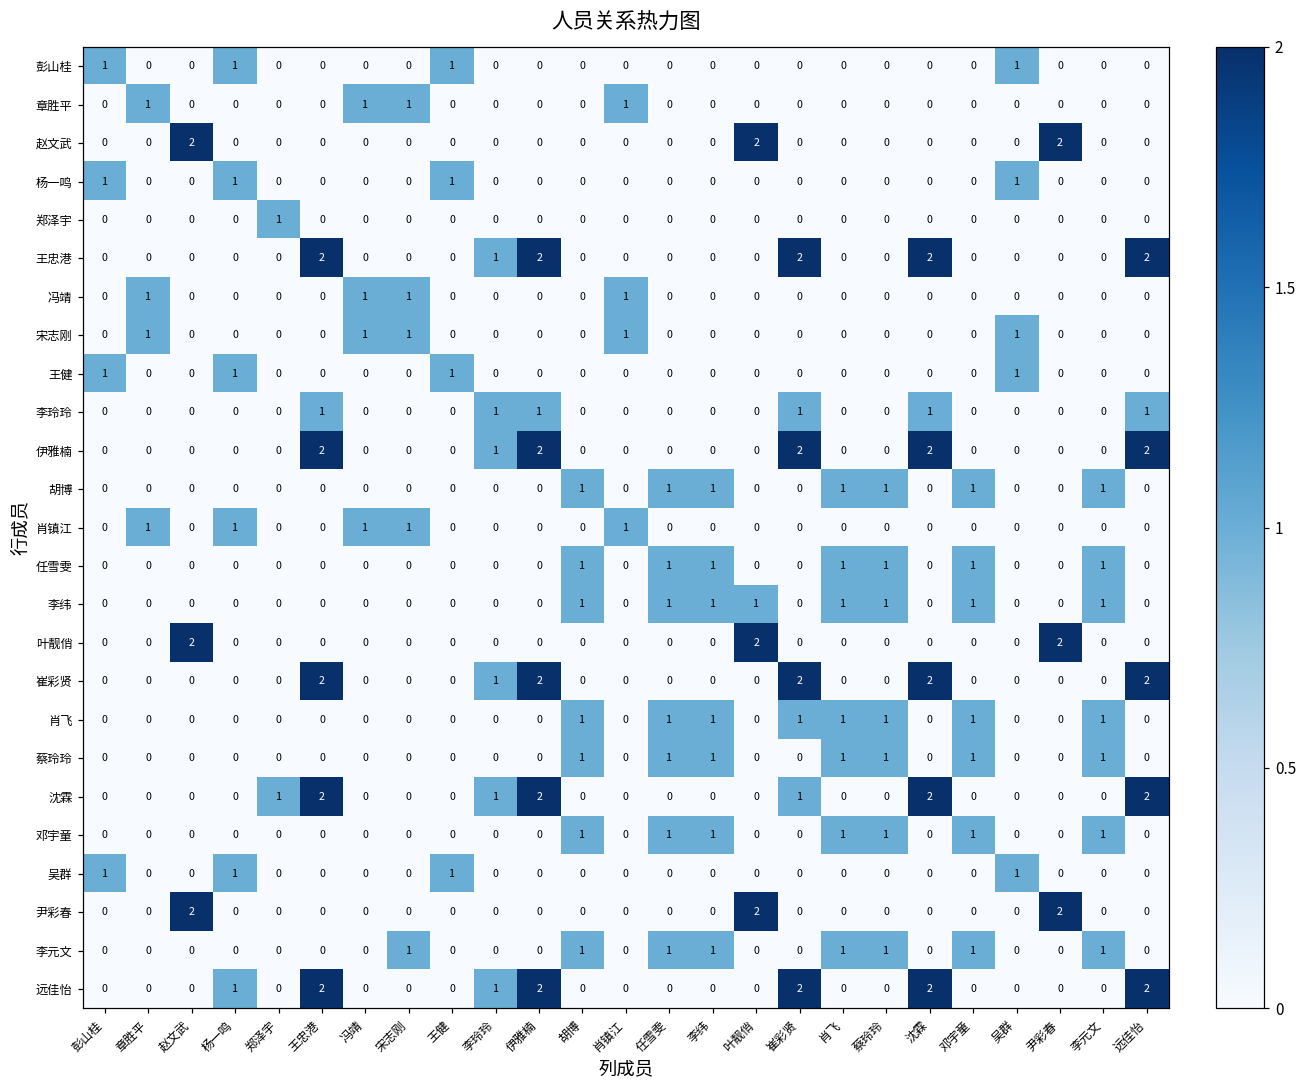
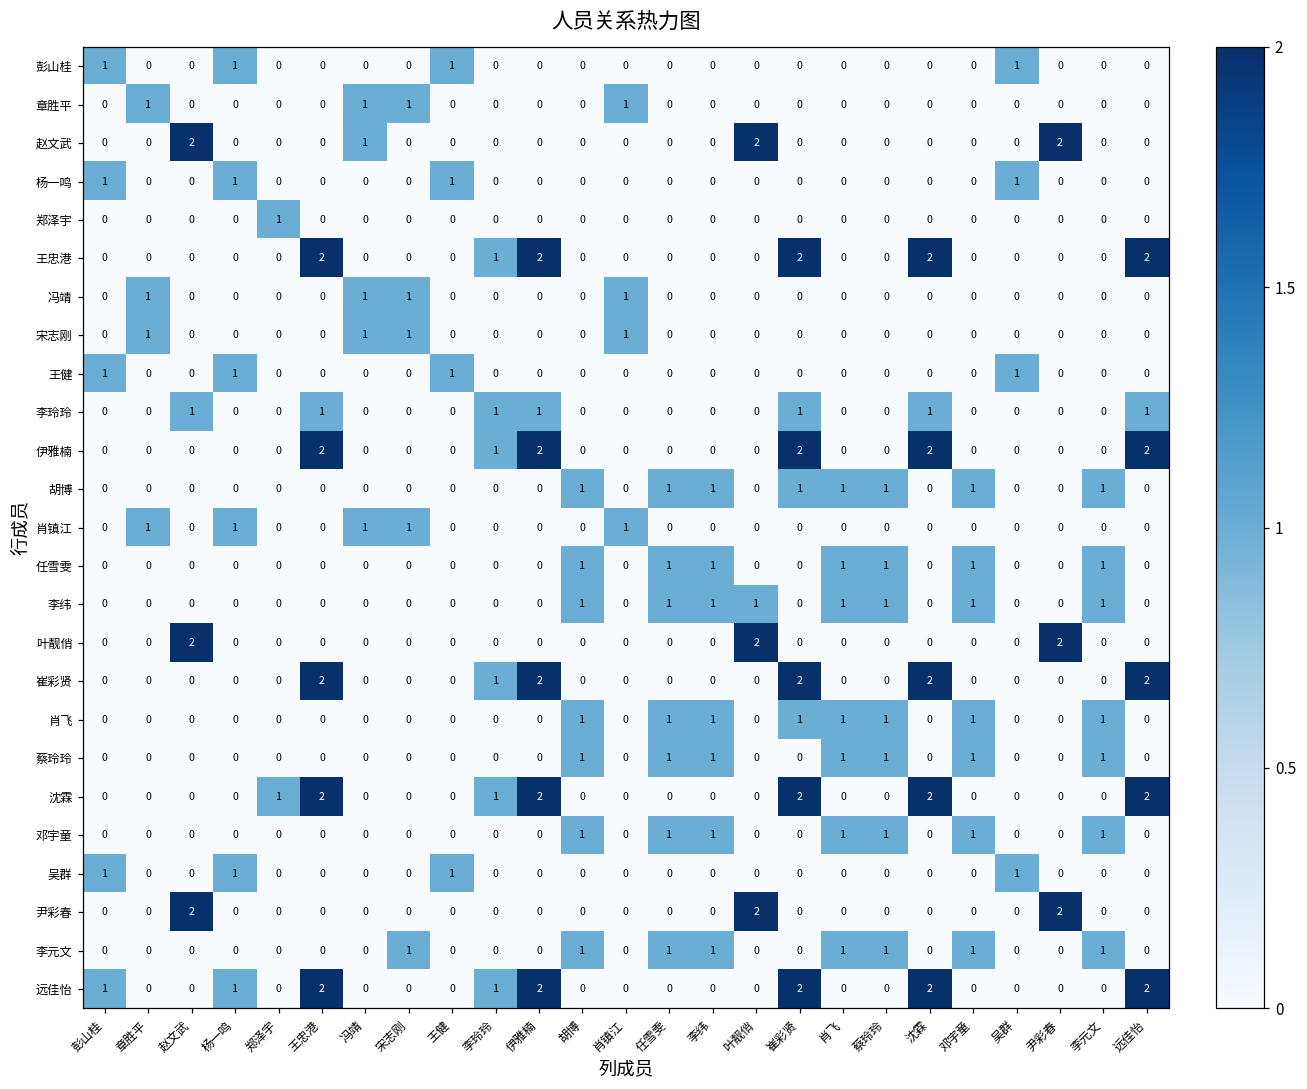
赵文武, 冯靖: 0 -> 1
宋志刚, 吴群: 1 -> 0
李玲玲, 赵文武: 0 -> 1
胡博, 崔彩贤: 0 -> 1
沈霖, 崔彩贤: 1 -> 2
远佳怡, 彭山桂: 0 -> 1
